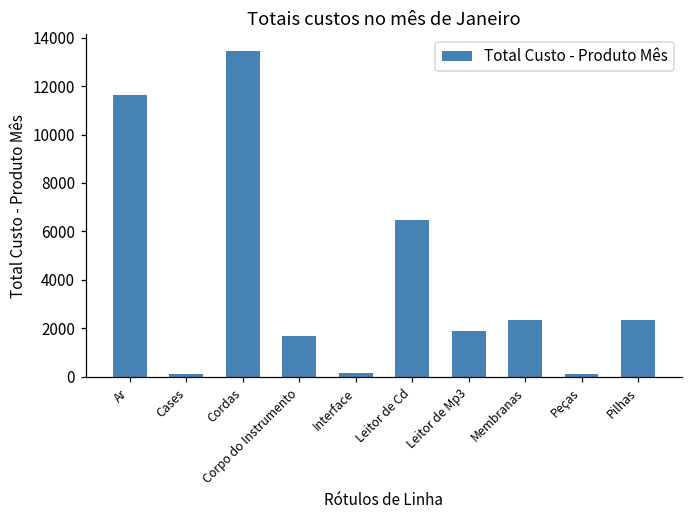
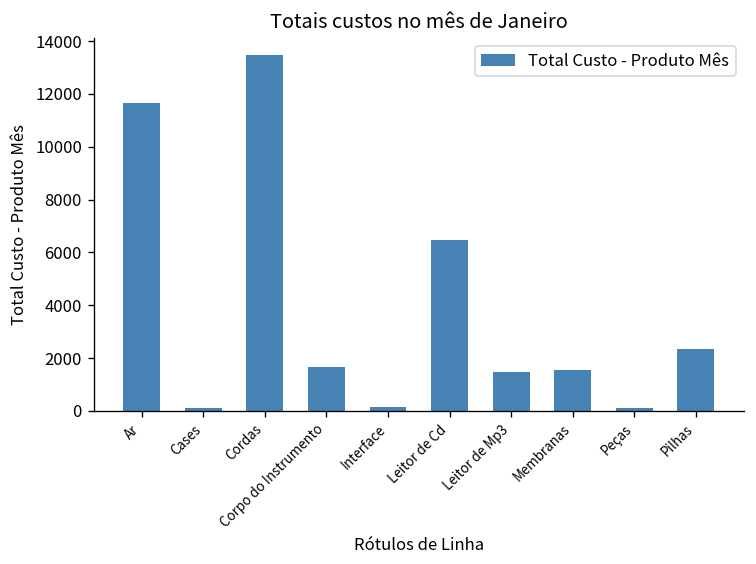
Leitor de Mp3: 1900 -> 1500
Membranas: 2400 -> 1600
